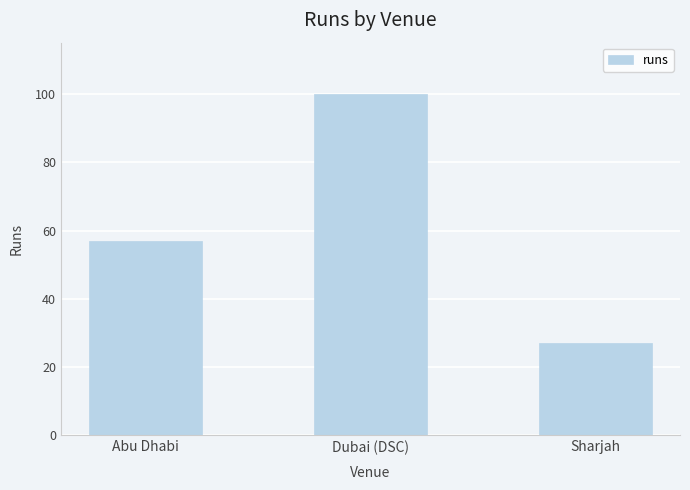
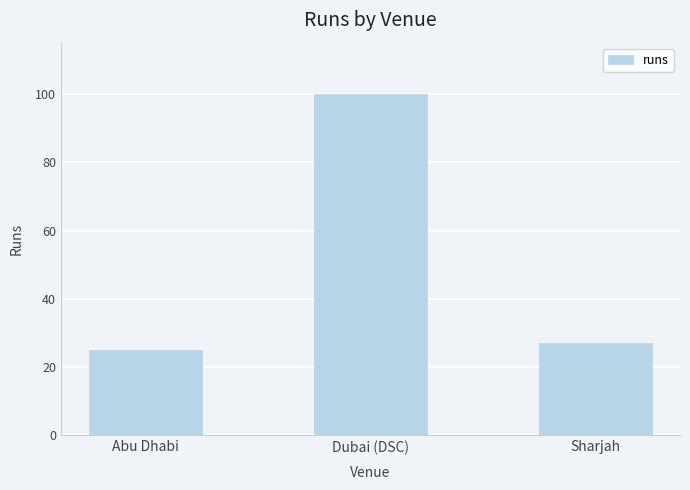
Abu Dhabi: 57 -> 25
